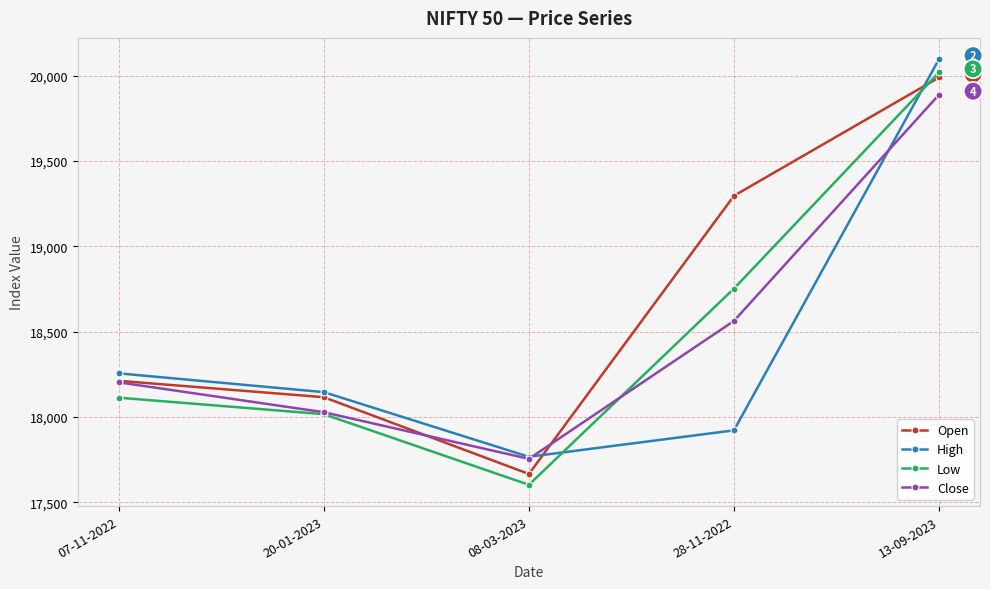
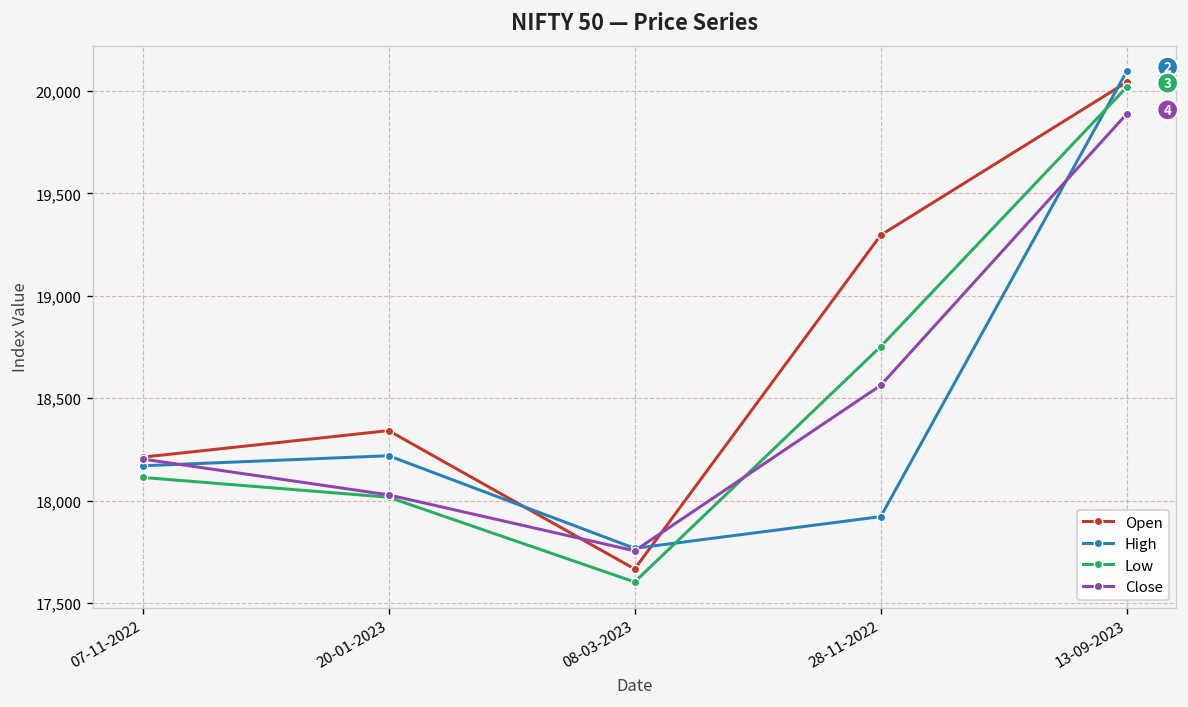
High, 07-11-2022: 18,260 -> 18,170
Open, 20-01-2023: 18,120 -> 18,340
High, 20-01-2023: 18,150 -> 18,220
Open, 13-09-2023: 19,990 -> 20,040
